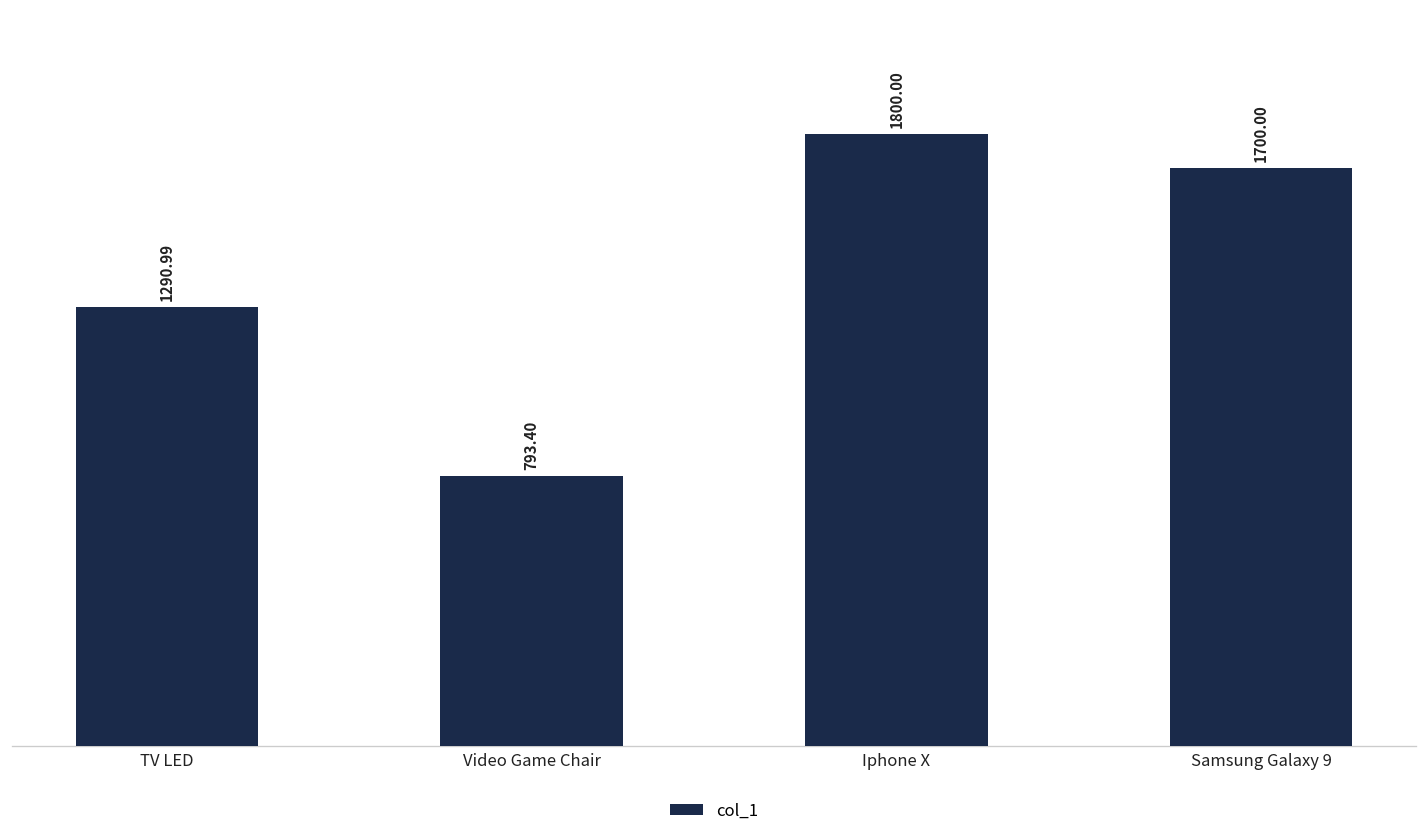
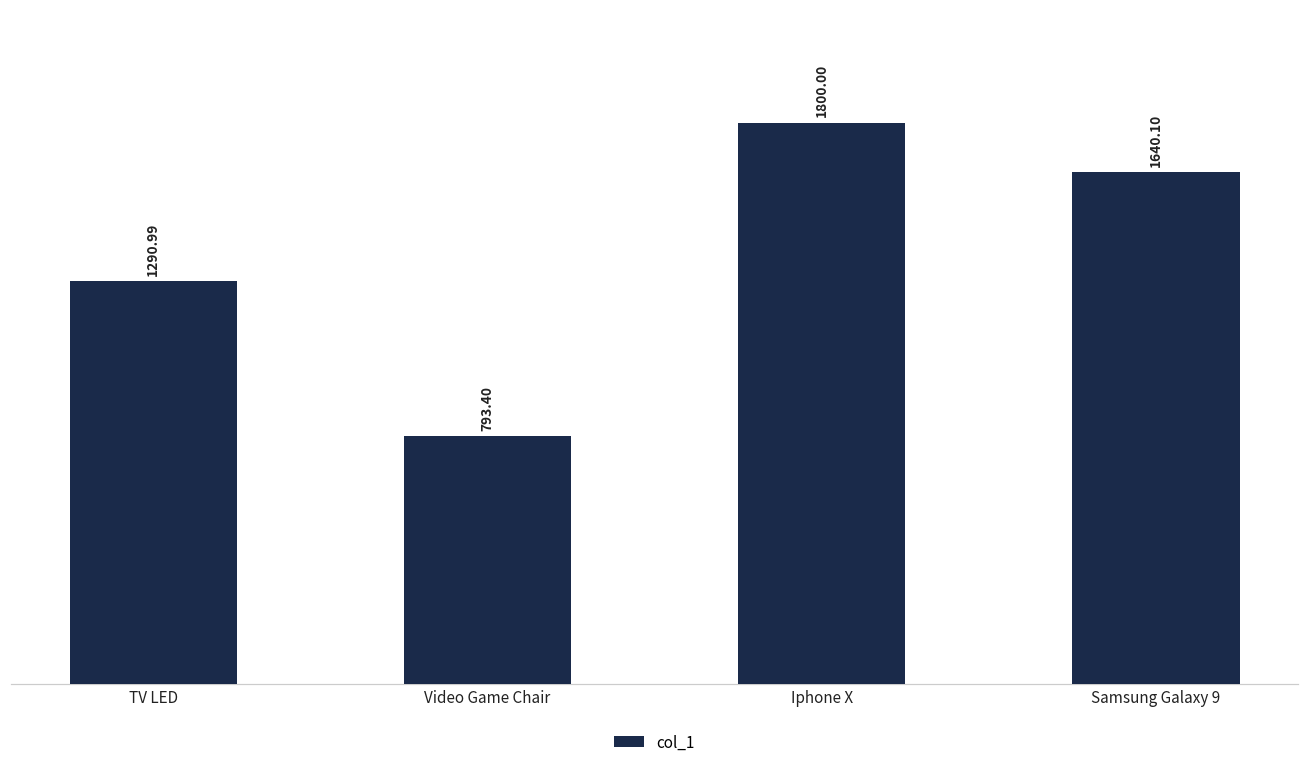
Samsung Galaxy 9: 1700.00 -> 1640.10
